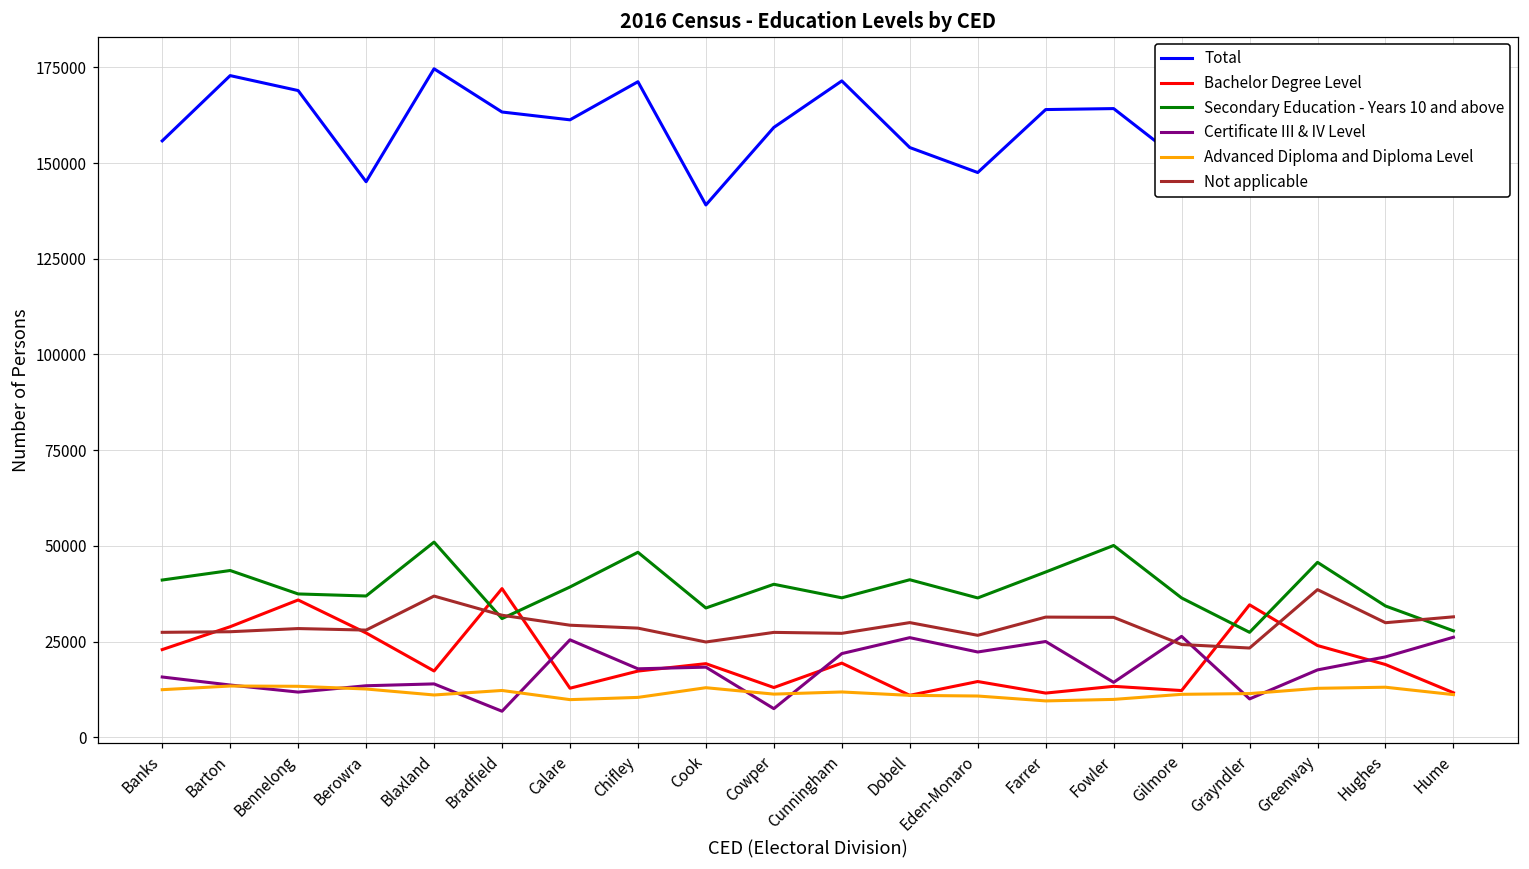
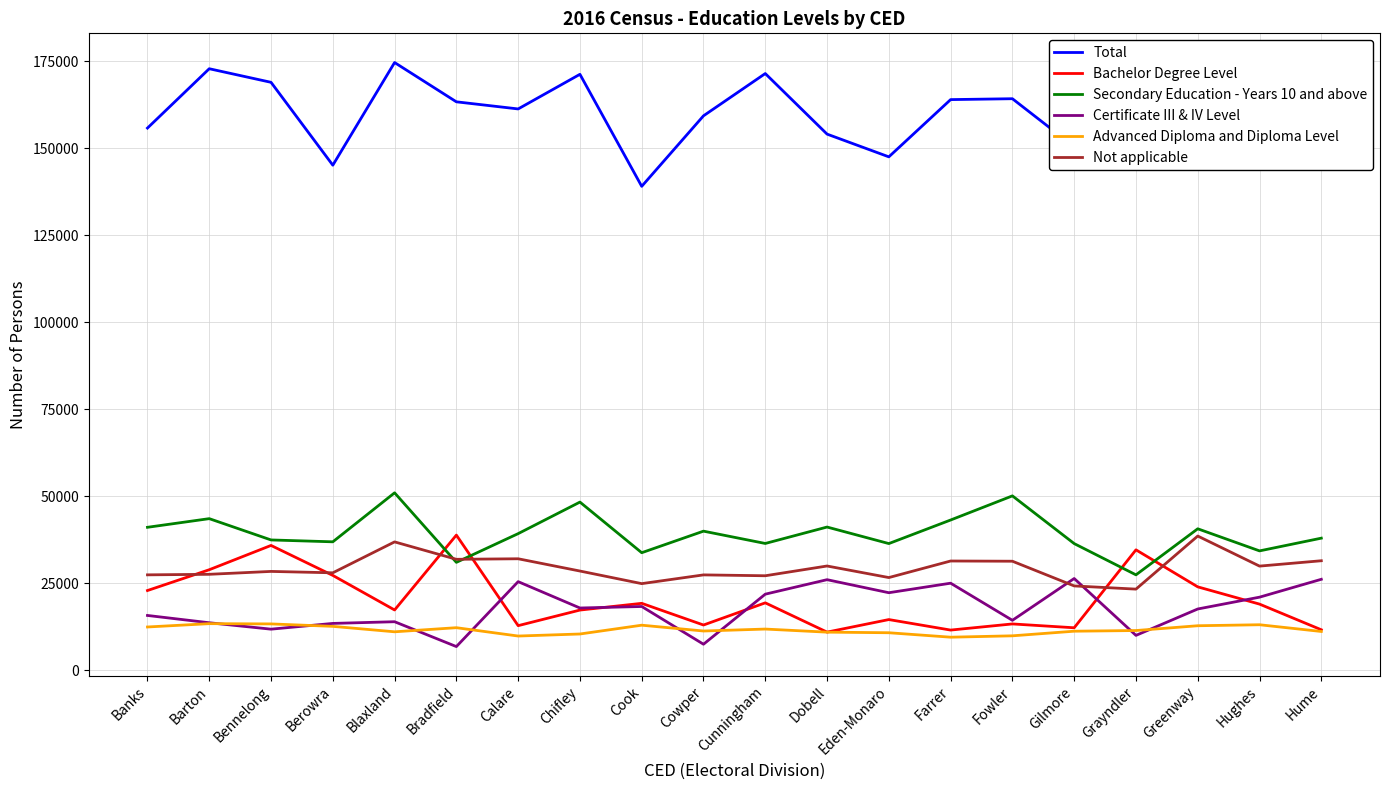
Not applicable, Calare: 29000 -> 32000
Secondary Education - Years 10 and above, Greenway: 46000 -> 41000
Secondary Education - Years 10 and above, Hume: 28000 -> 38000
